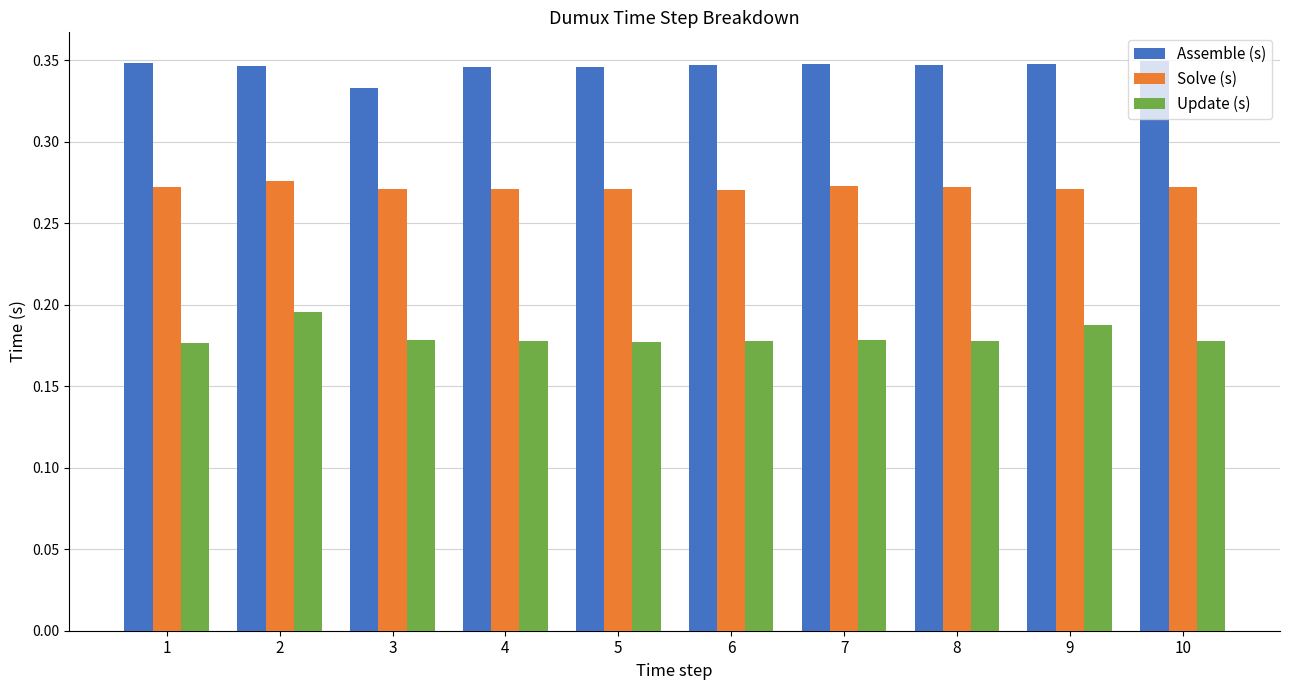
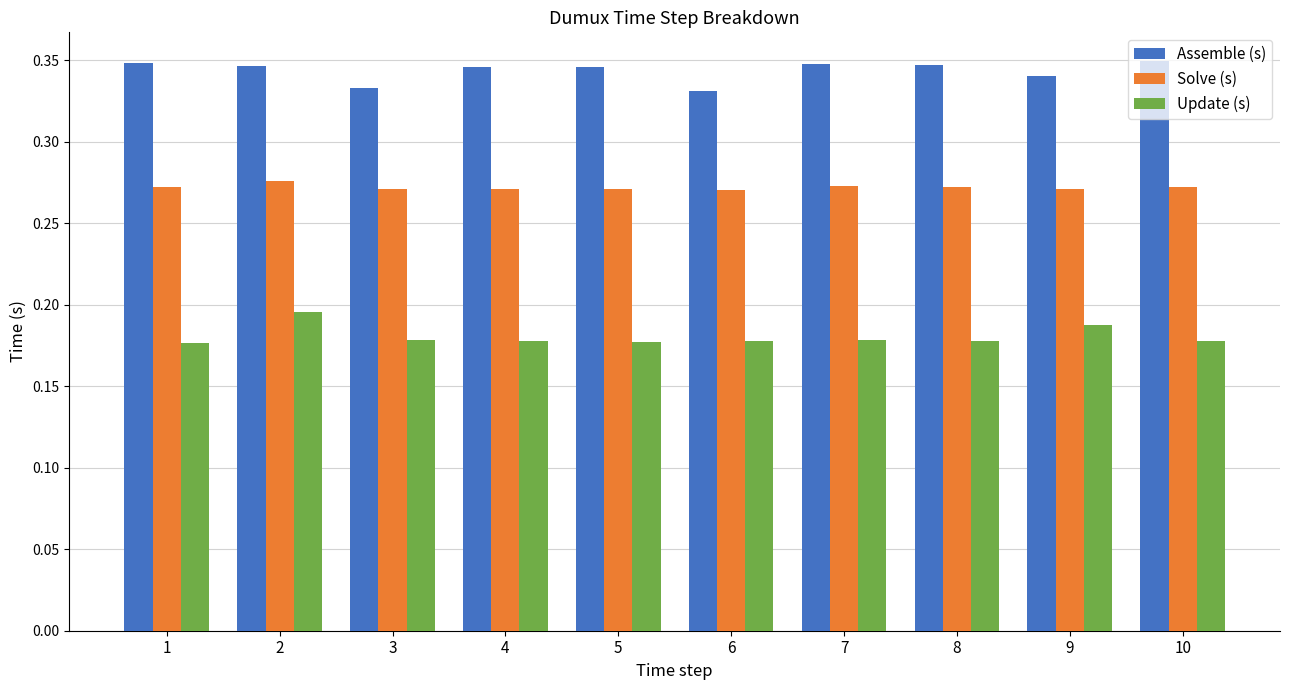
Assemble (s), 6: 0.347 -> 0.331
Assemble (s), 9: 0.348 -> 0.340
